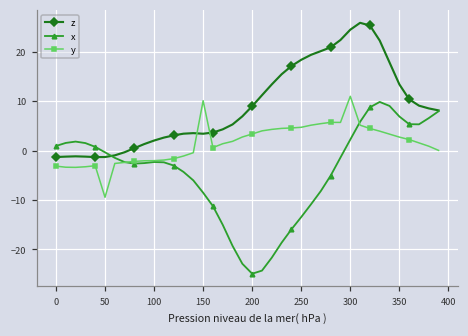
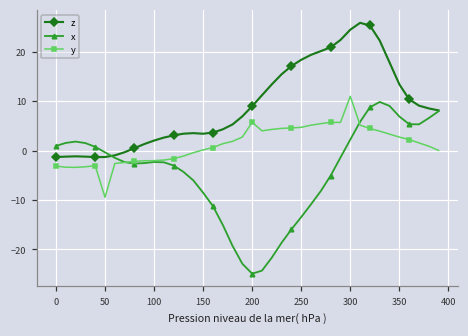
y, 150: 10 -> 0
y, 200: 3 -> 6
